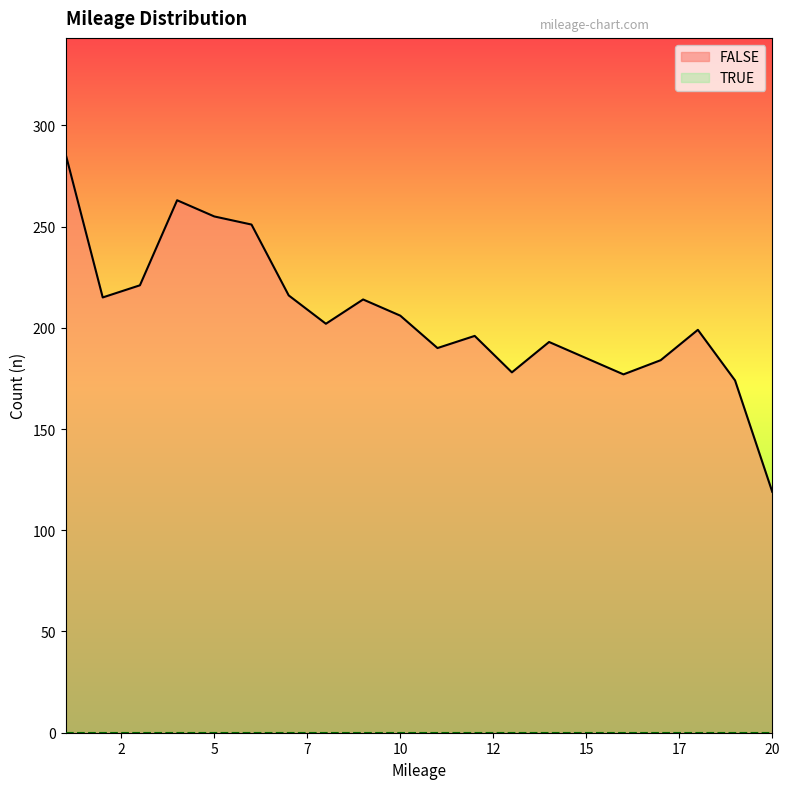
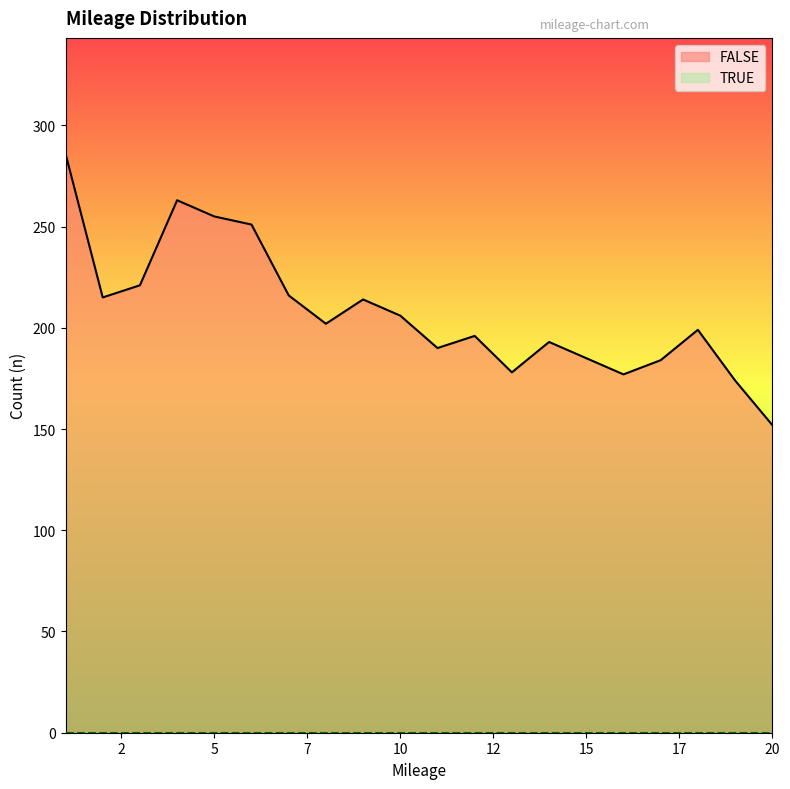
FALSE, 20: 119 -> 152
